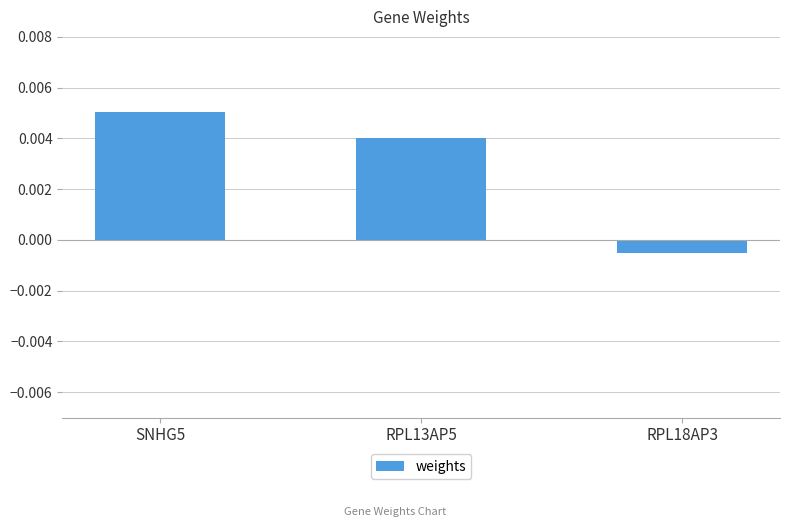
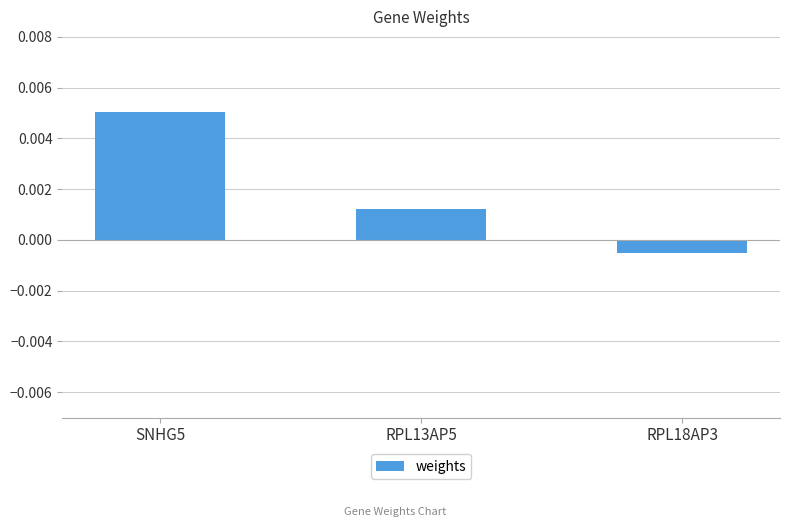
RPL13AP5: 0.0040 -> 0.0012
